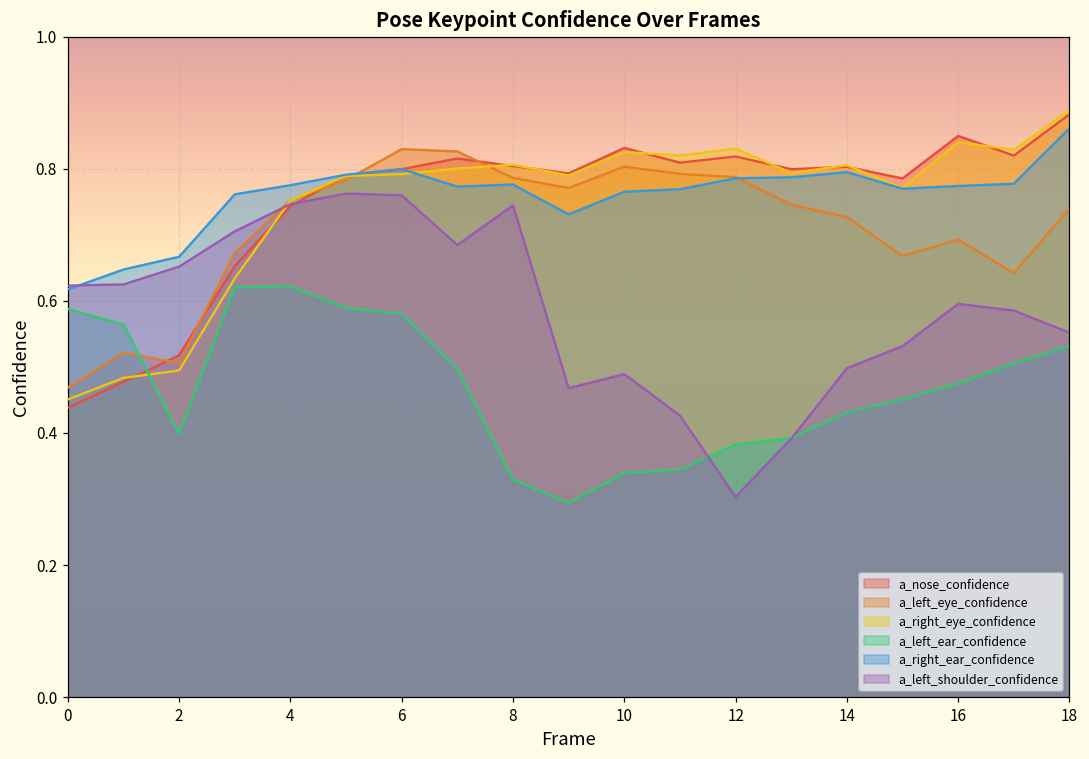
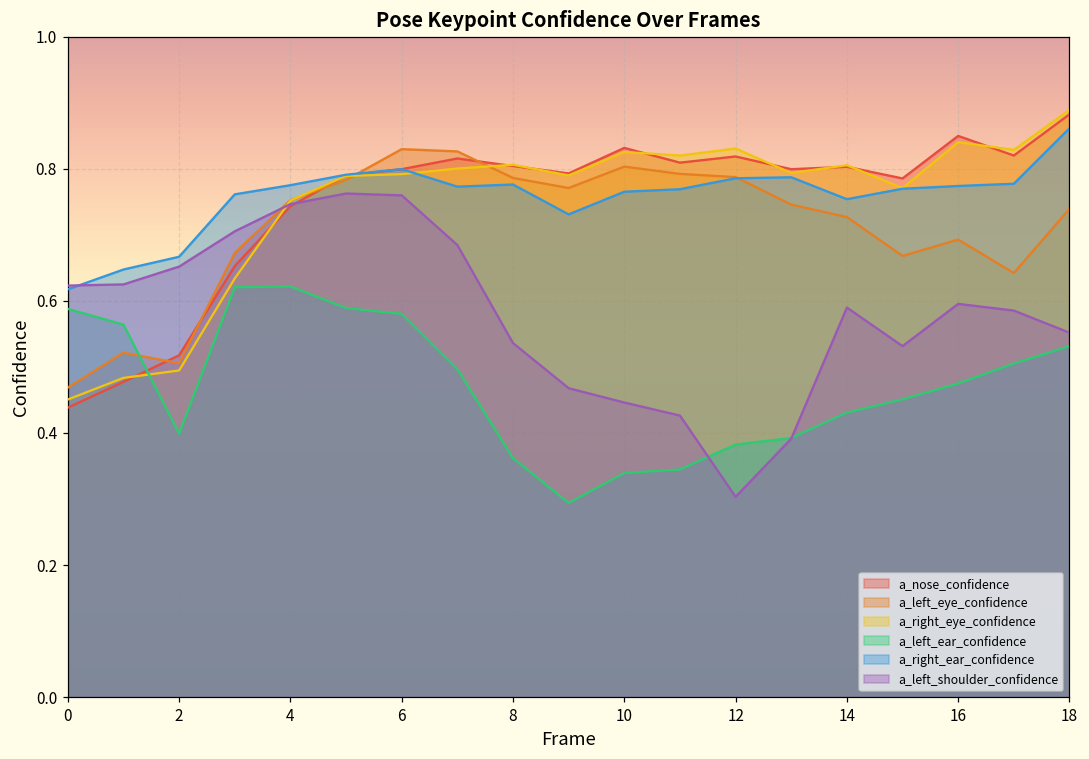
a_left_ear_confidence, 8: 0.33 -> 0.36
a_left_shoulder_confidence, 8: 0.74 -> 0.54
a_left_shoulder_confidence, 10: 0.49 -> 0.45
a_right_ear_confidence, 14: 0.79 -> 0.75
a_left_shoulder_confidence, 14: 0.50 -> 0.59
